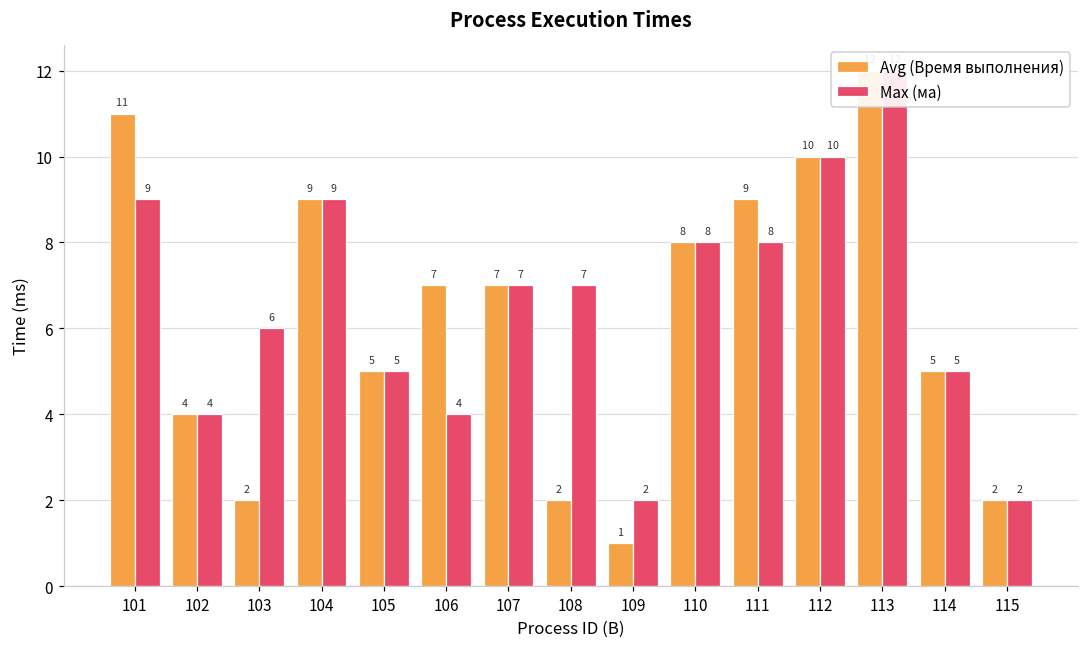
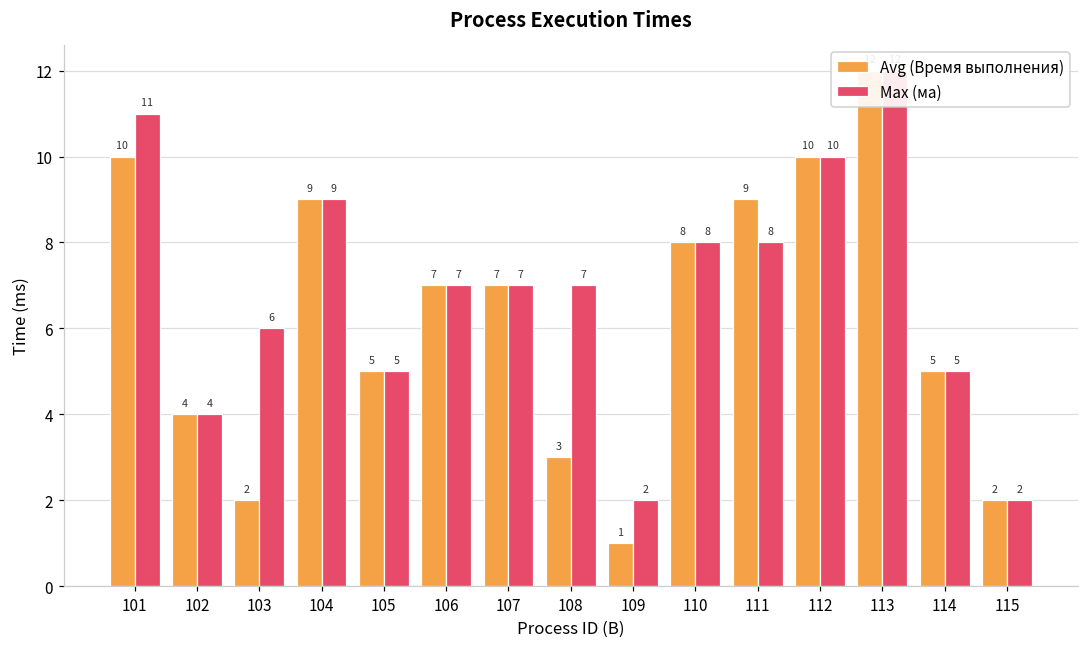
Avg (Время выполнения), 101: 11 -> 10
Max (ма), 101: 9 -> 11
Max (ма), 106: 4 -> 7
Avg (Время выполнения), 108: 2 -> 3
